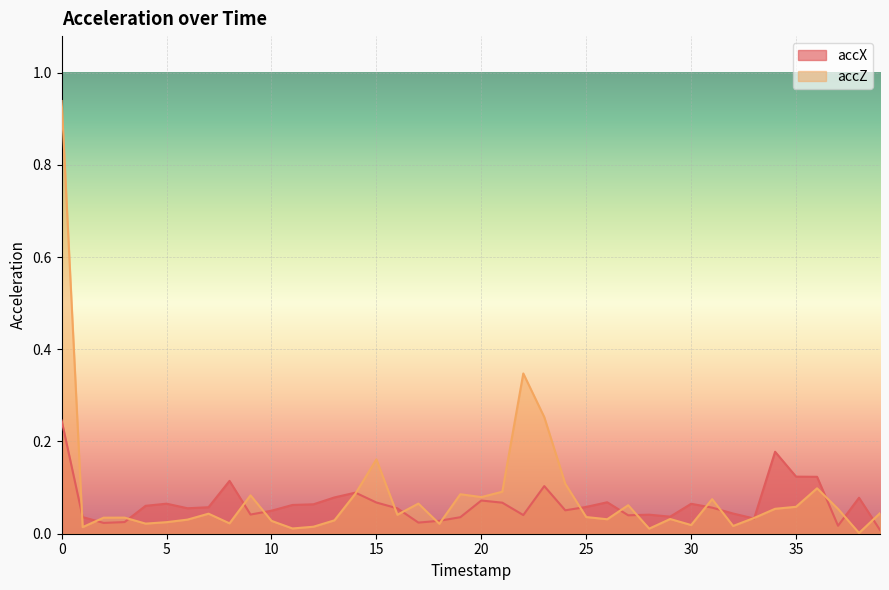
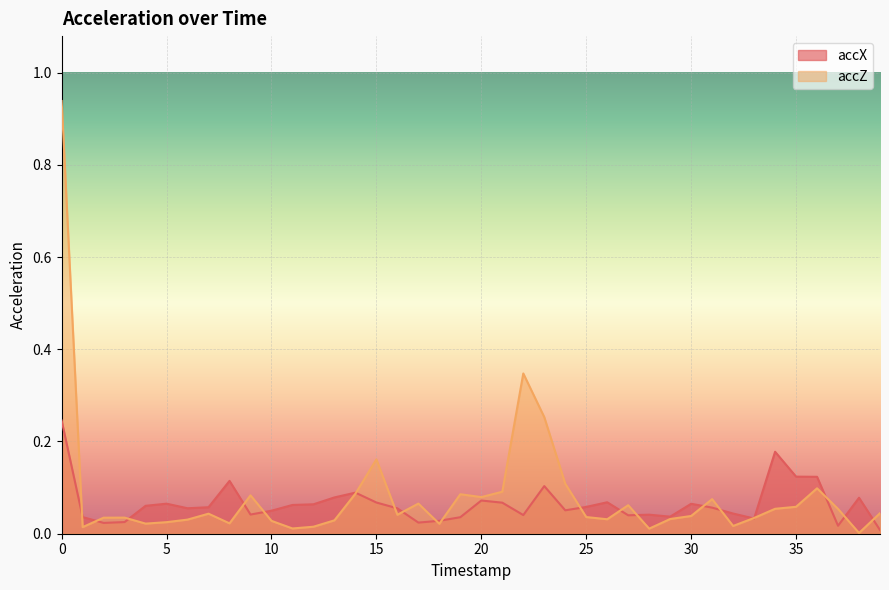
accZ, 30: 0.02 -> 0.04
